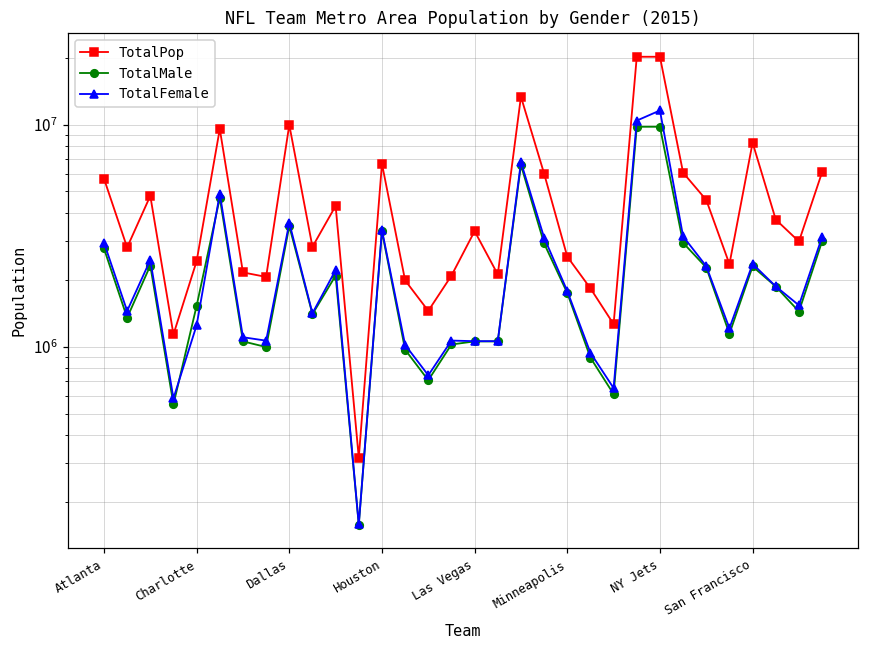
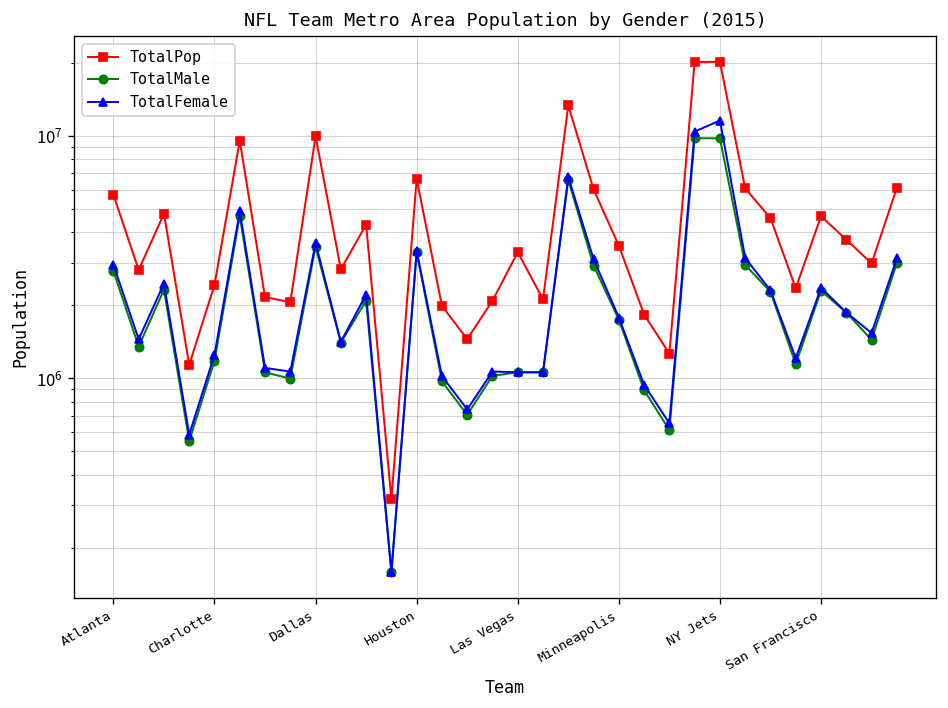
TotalMale, Charlotte: 1500000 -> 1200000
TotalPop, Minneapolis: 2500000 -> 3500000
TotalPop, San Francisco: 8300000 -> 4700000
